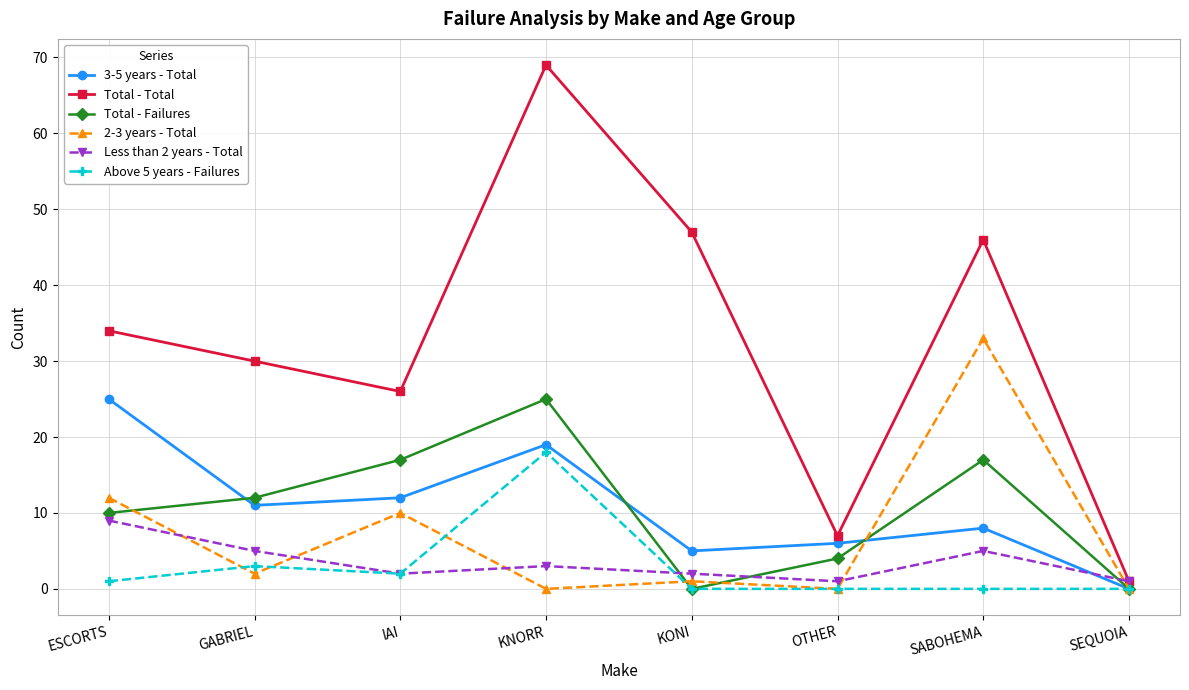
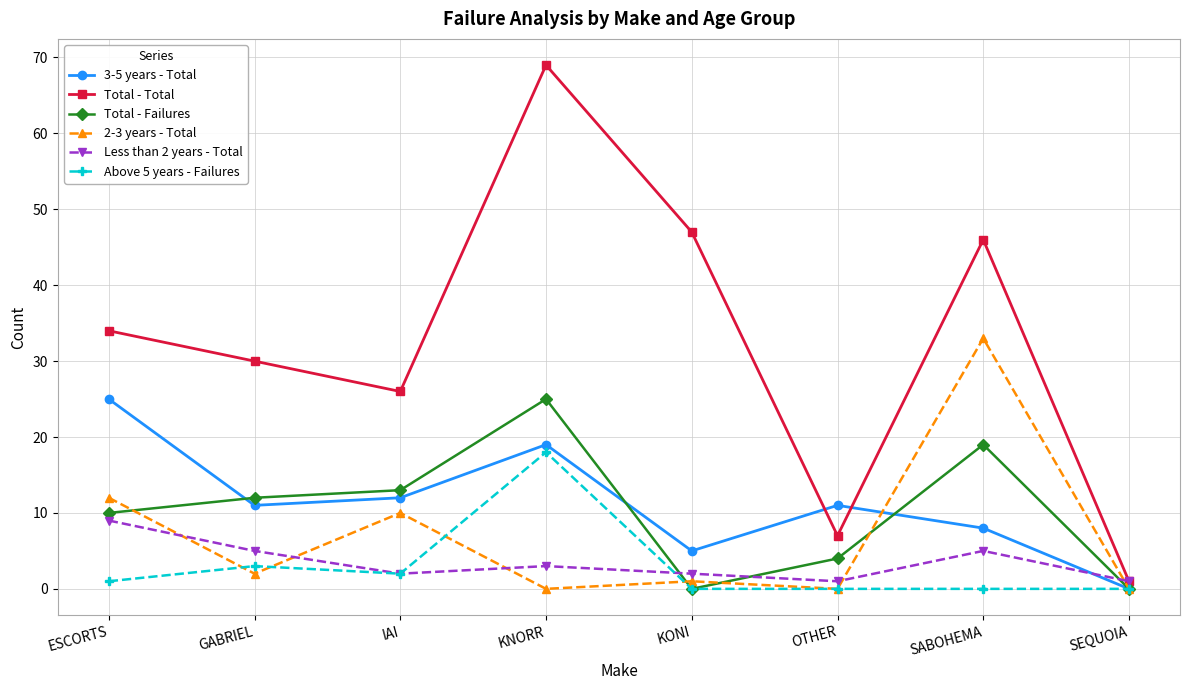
Total - Failures, IAI: 17 -> 13
3-5 years - Total, OTHER: 6 -> 11
Total - Failures, SABOHEMA: 17 -> 19
